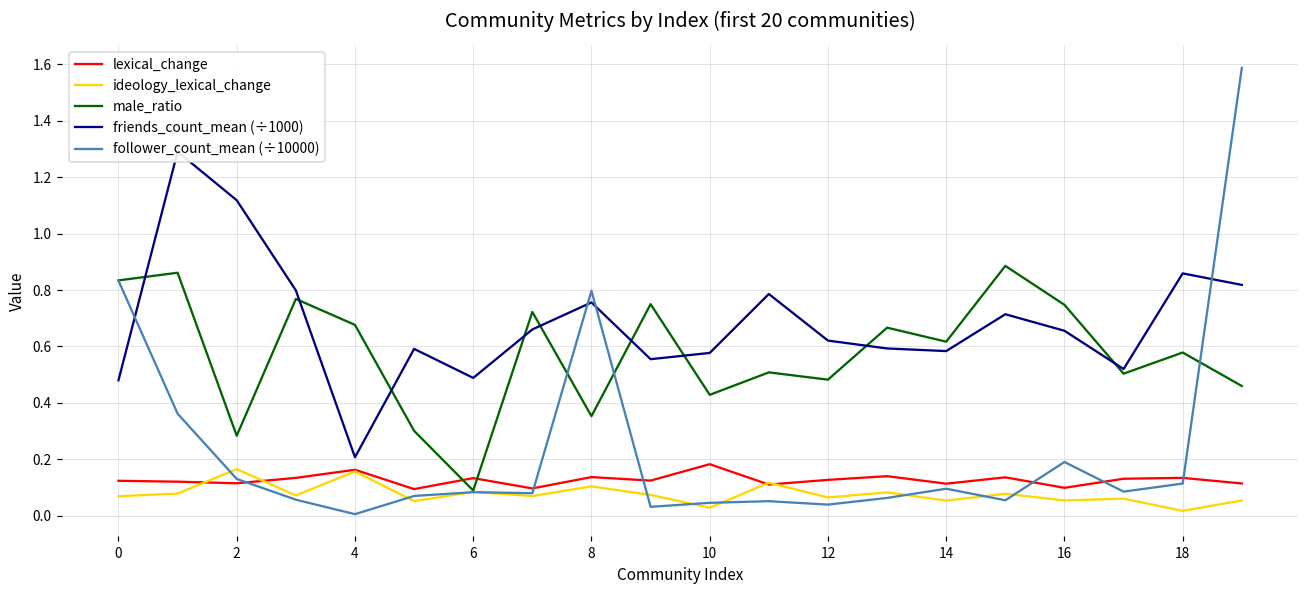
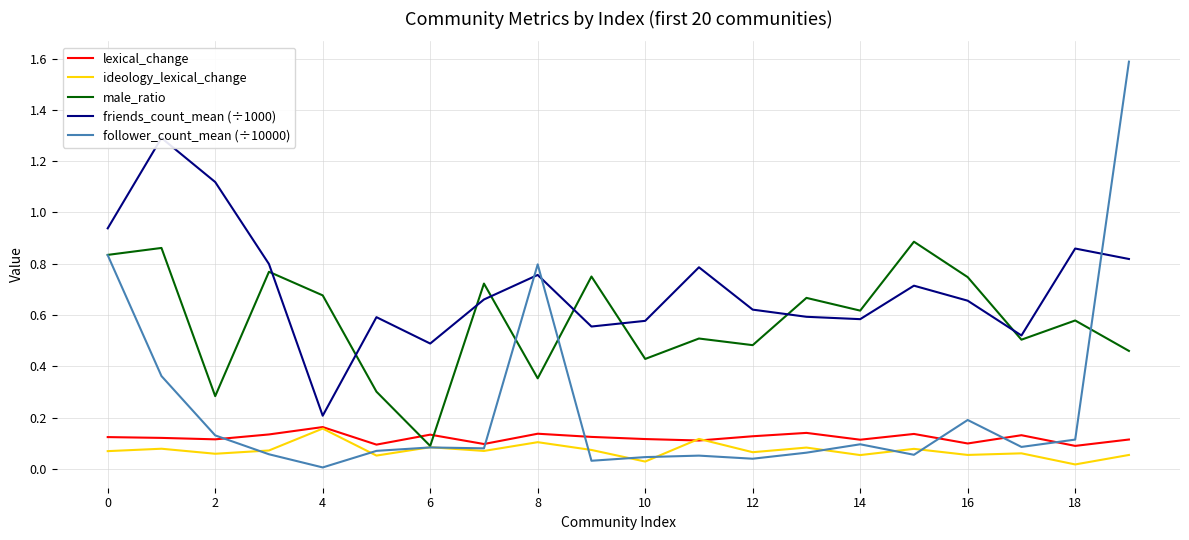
friends_count_mean (÷1000), 0: 0.48 -> 0.94
ideology_lexical_change, 2: 0.17 -> 0.06
lexical_change, 10: 0.18 -> 0.12
lexical_change, 18: 0.13 -> 0.09
